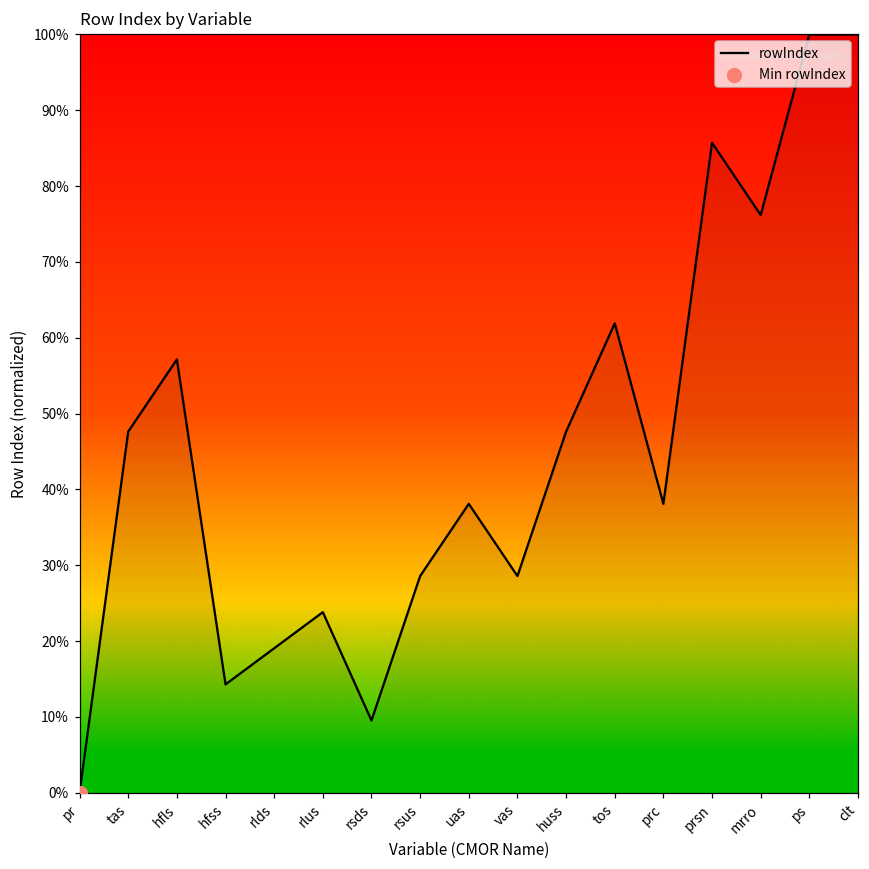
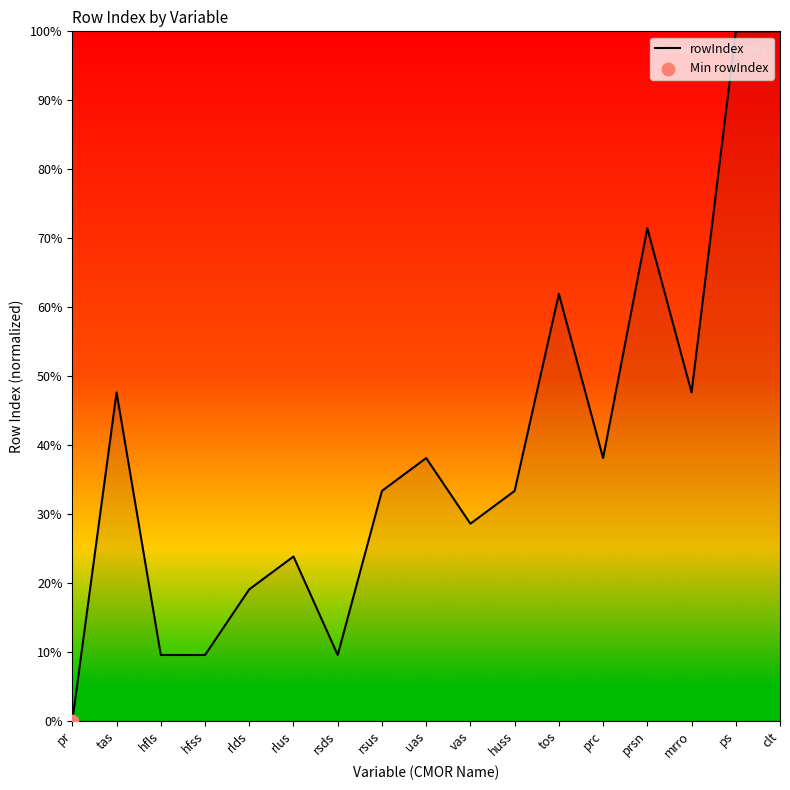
rowIndex, hfls: 57% -> 10%
rowIndex, hfss: 14% -> 10%
rowIndex, rsus: 29% -> 33%
rowIndex, huss: 48% -> 33%
rowIndex, prsn: 86% -> 71%
rowIndex, mrro: 76% -> 48%
